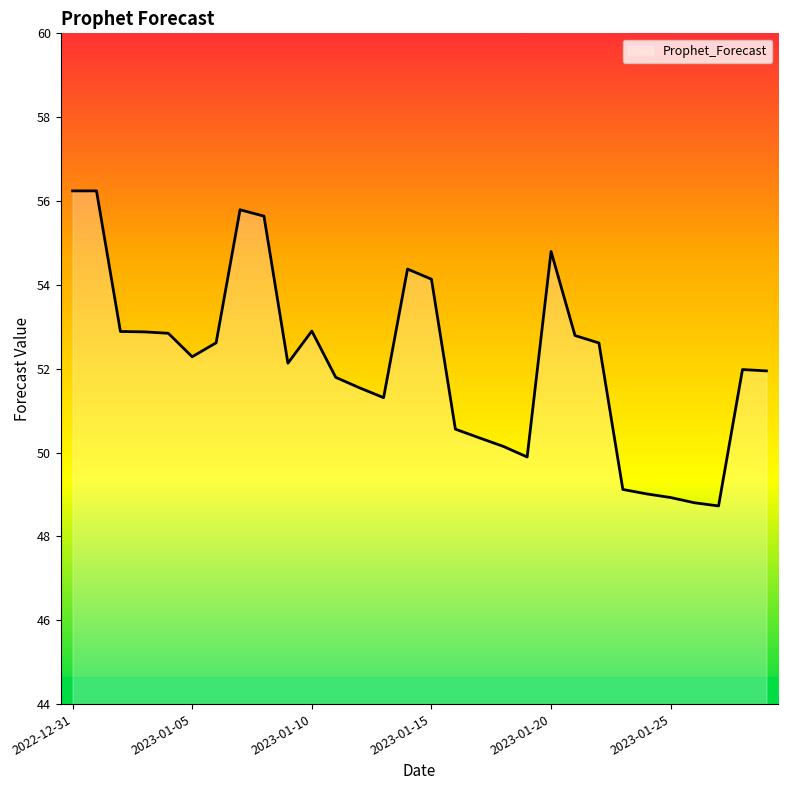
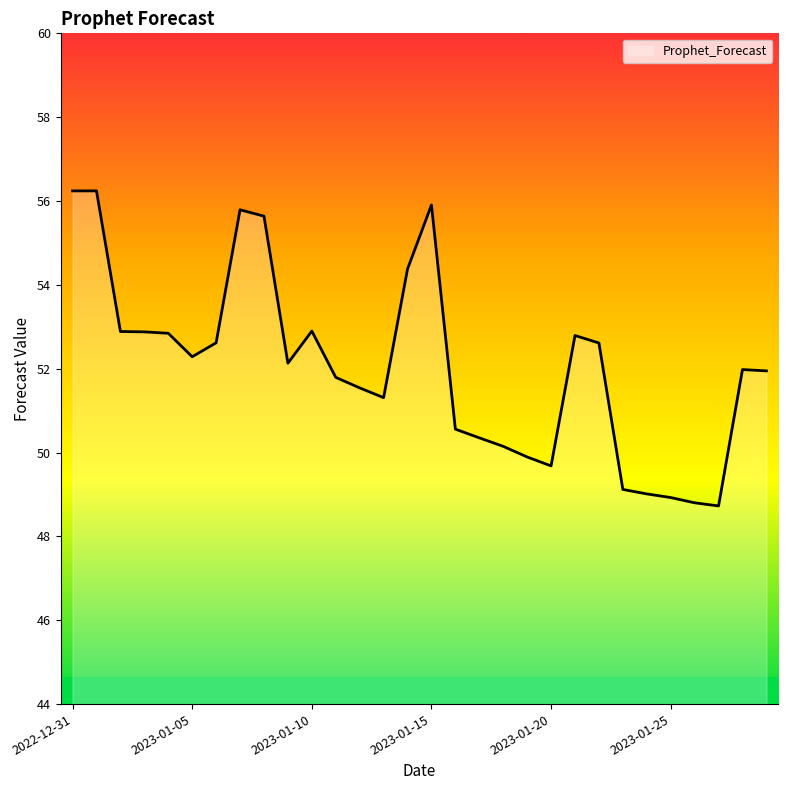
2023-01-15: 54.1 -> 55.9
2023-01-20: 54.8 -> 49.7
